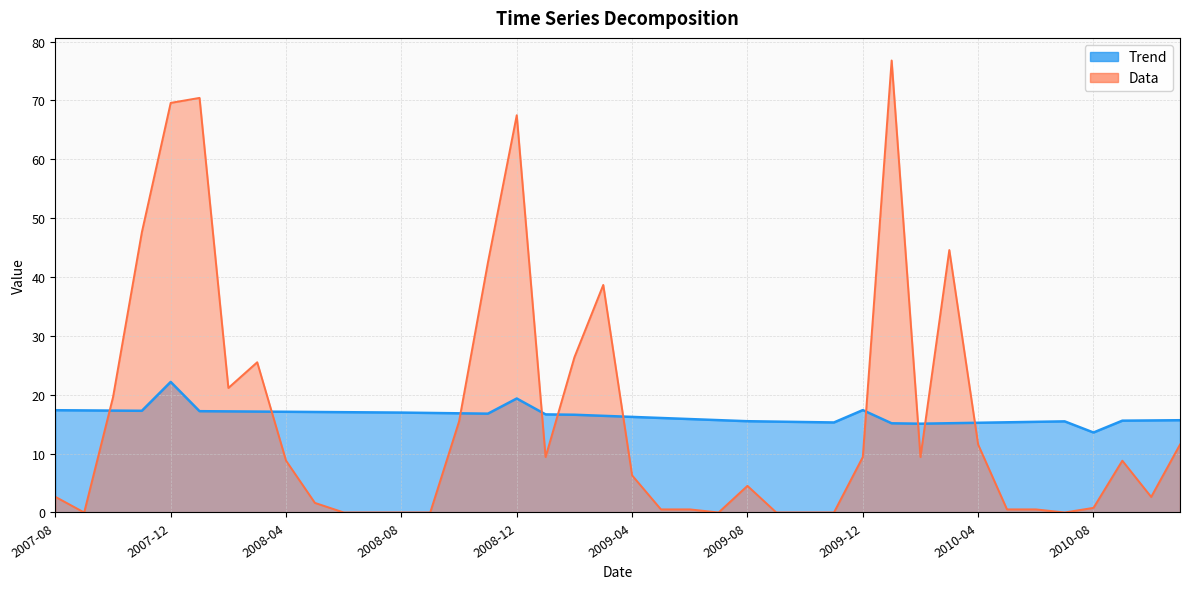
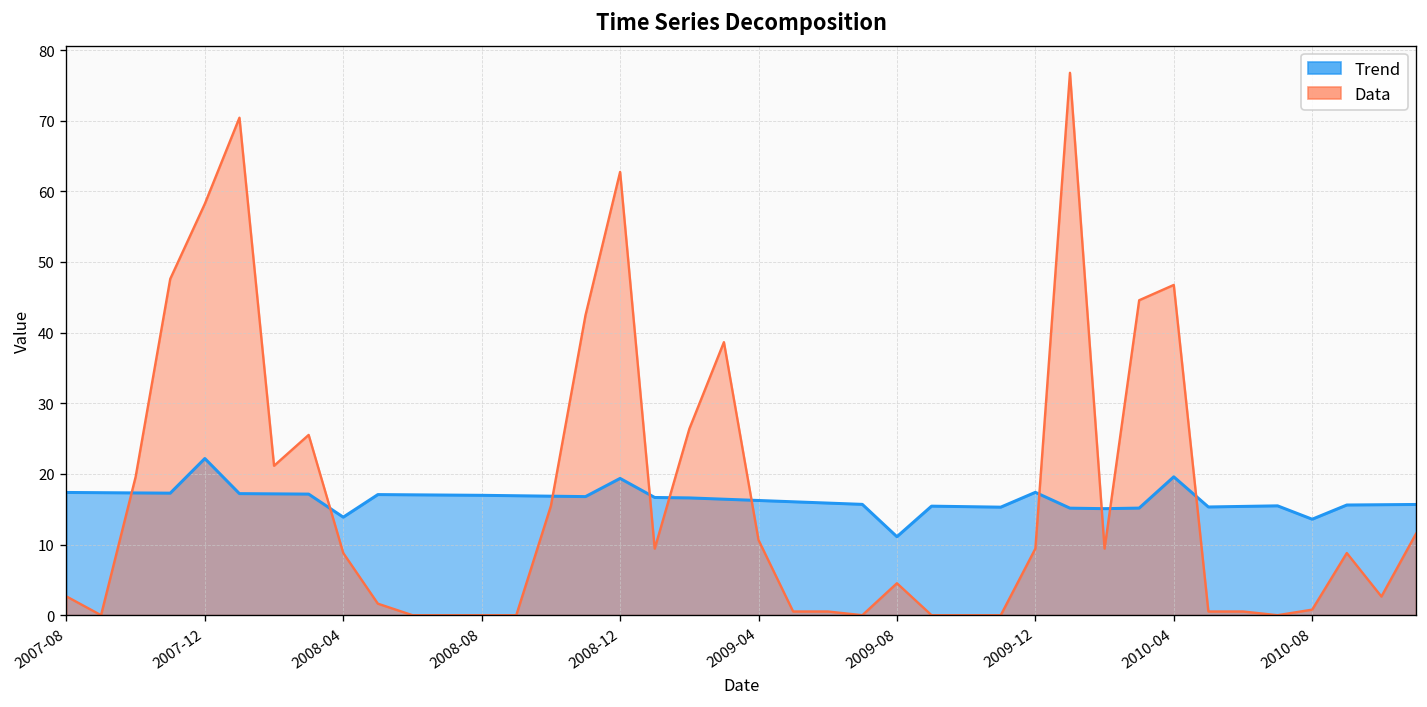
Data, 2007-12: 70 -> 58
Trend, 2008-04: 17 -> 14
Data, 2008-12: 67 -> 63
Data, 2009-04: 6 -> 11
Trend, 2009-08: 16 -> 11
Trend, 2010-04: 15 -> 20
Data, 2010-04: 12 -> 47
